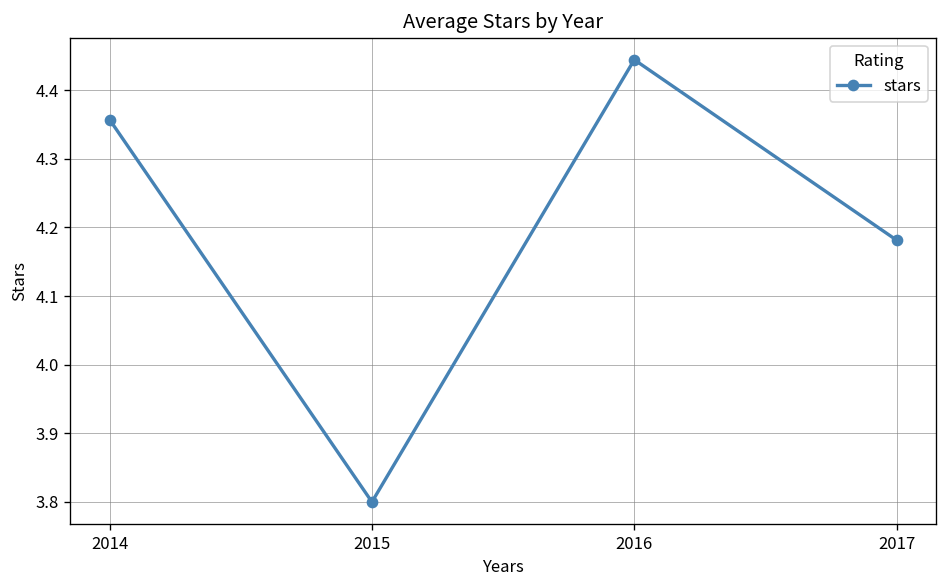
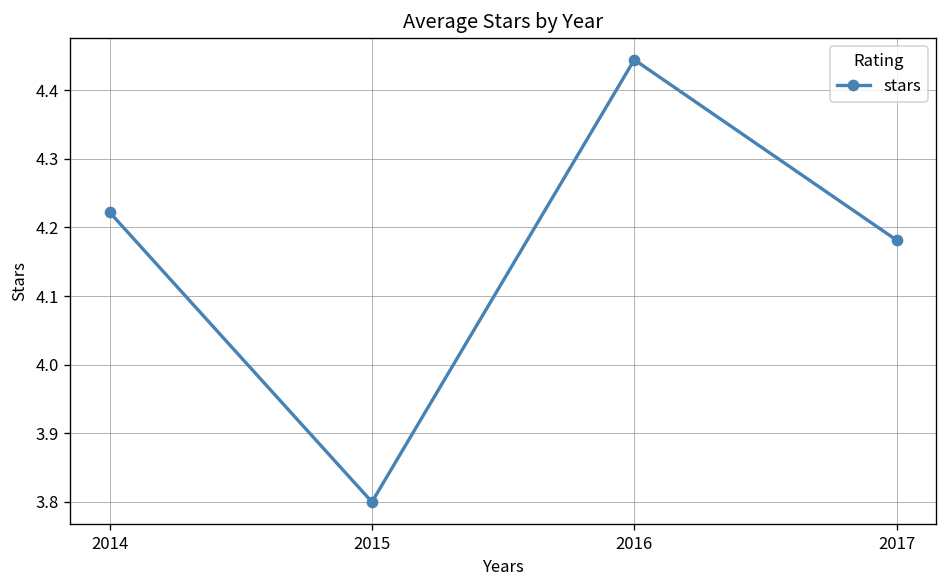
2014: 4.36 -> 4.22
